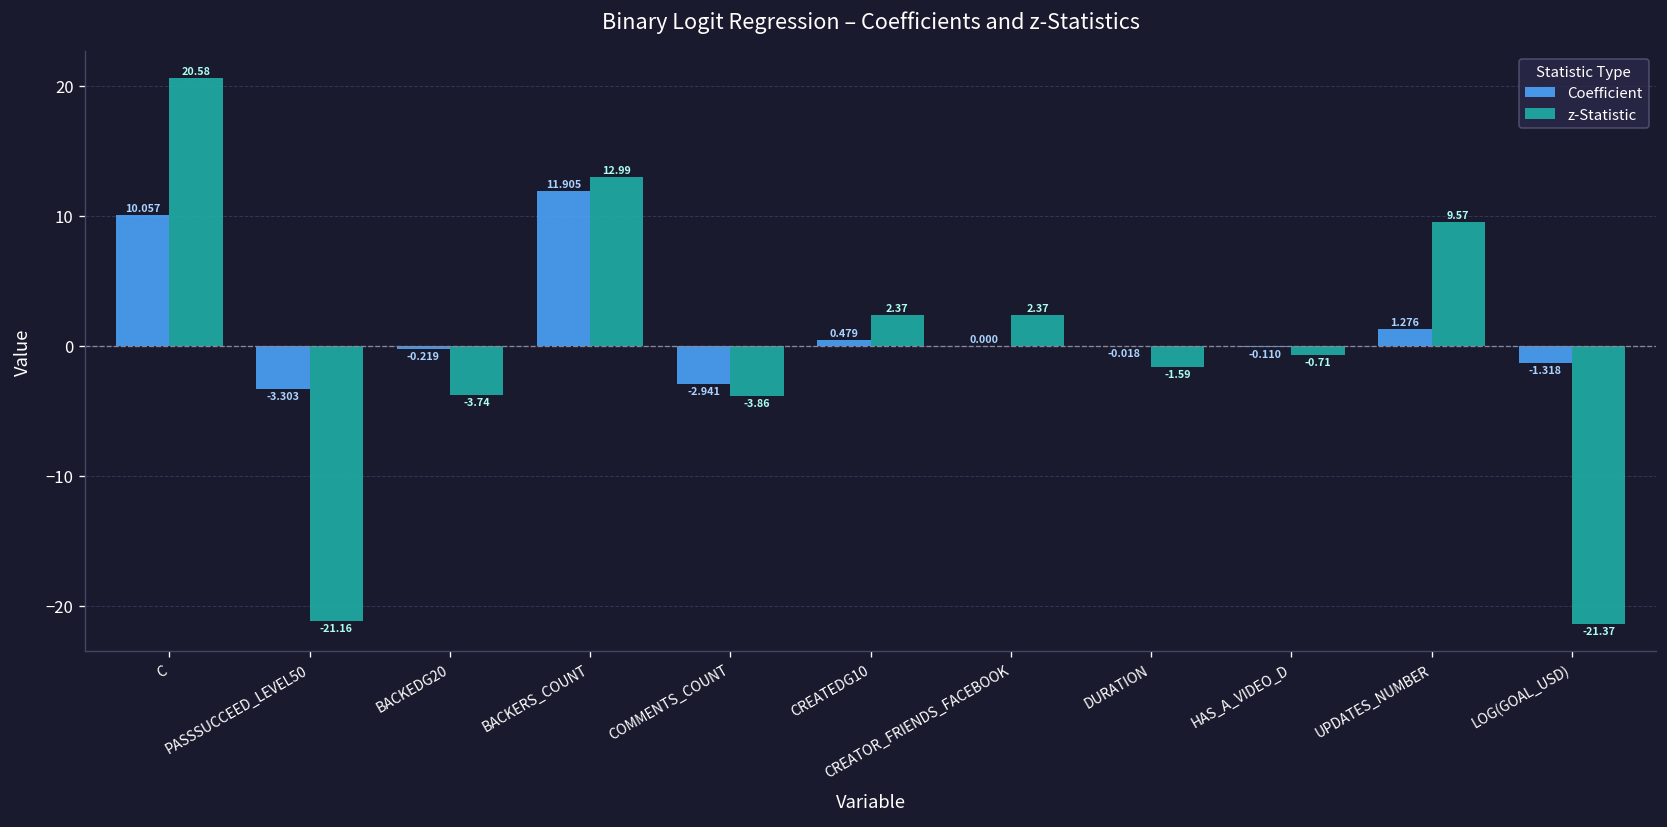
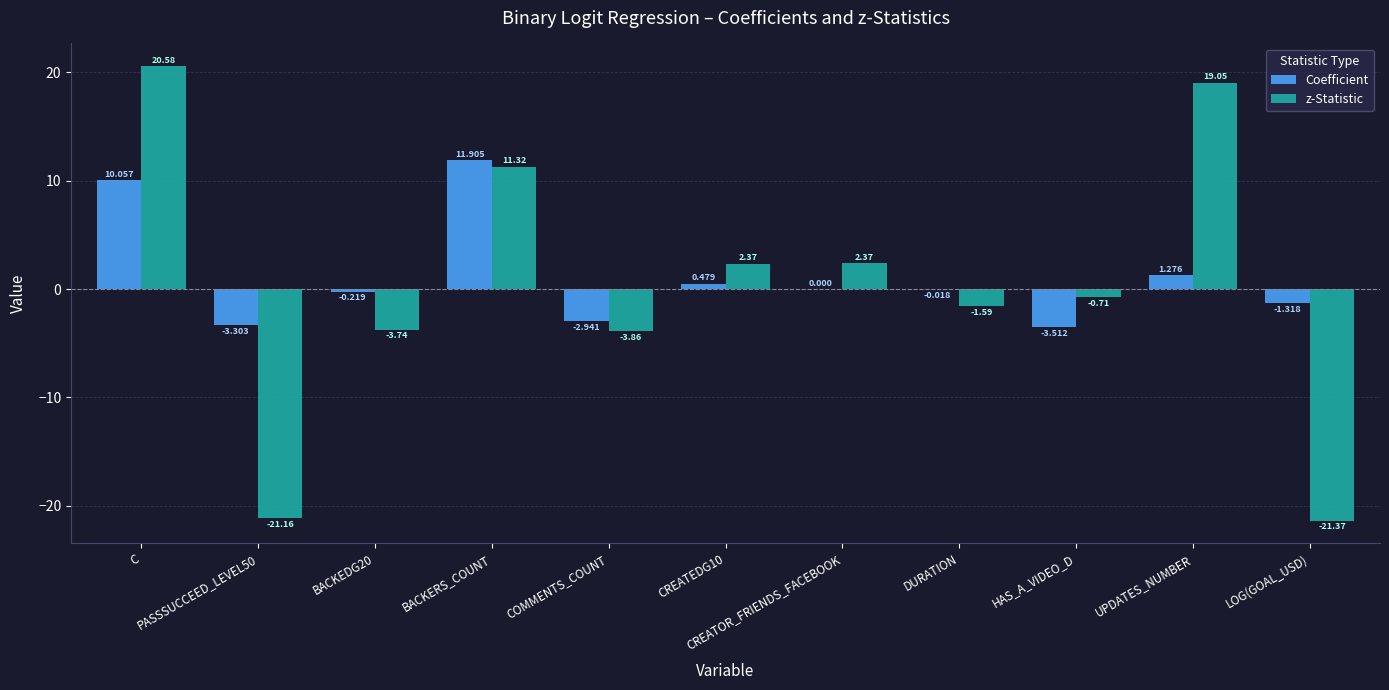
z-Statistic, BACKERS_COUNT: 12.99 -> 11.32
Coefficient, HAS_A_VIDEO_D: -0.110 -> -3.512
z-Statistic, UPDATES_NUMBER: 9.57 -> 19.05
